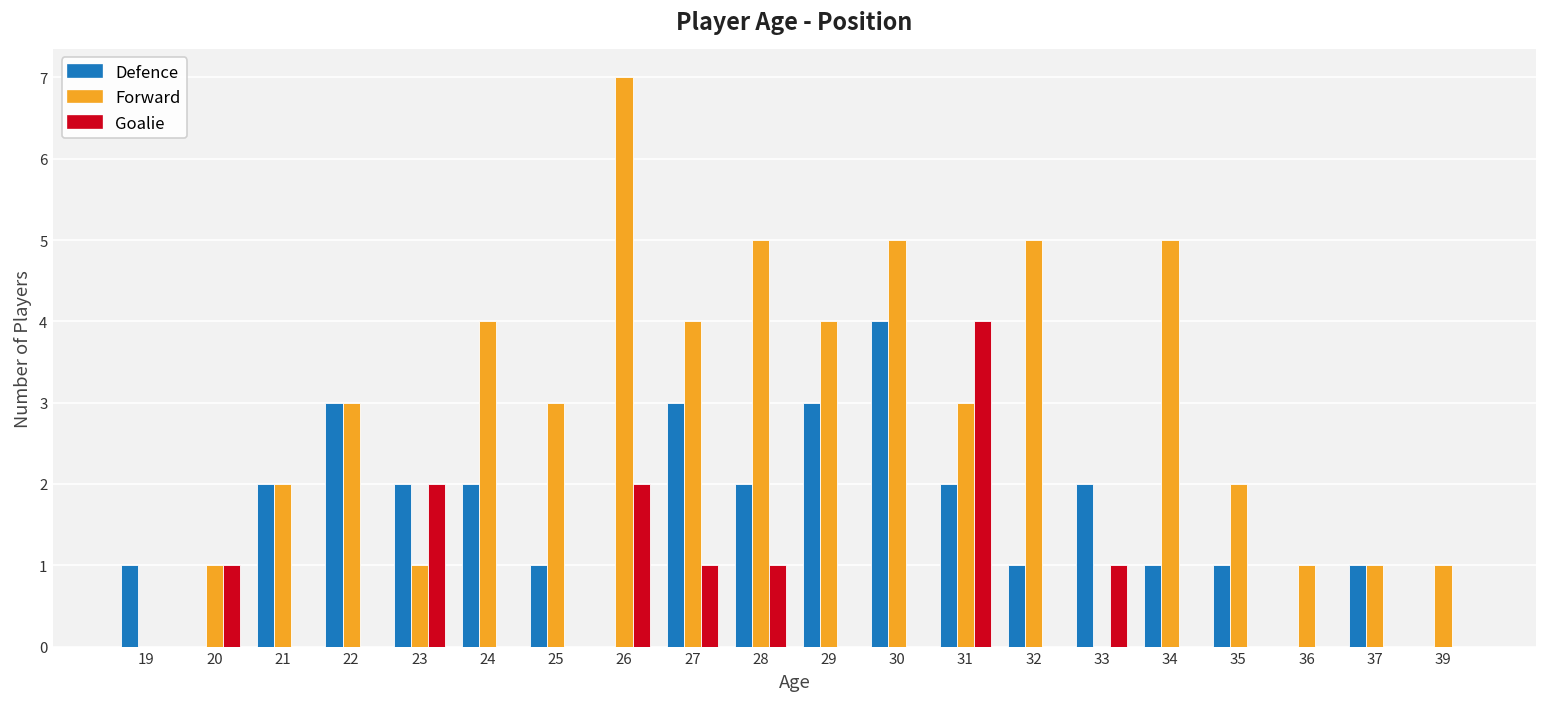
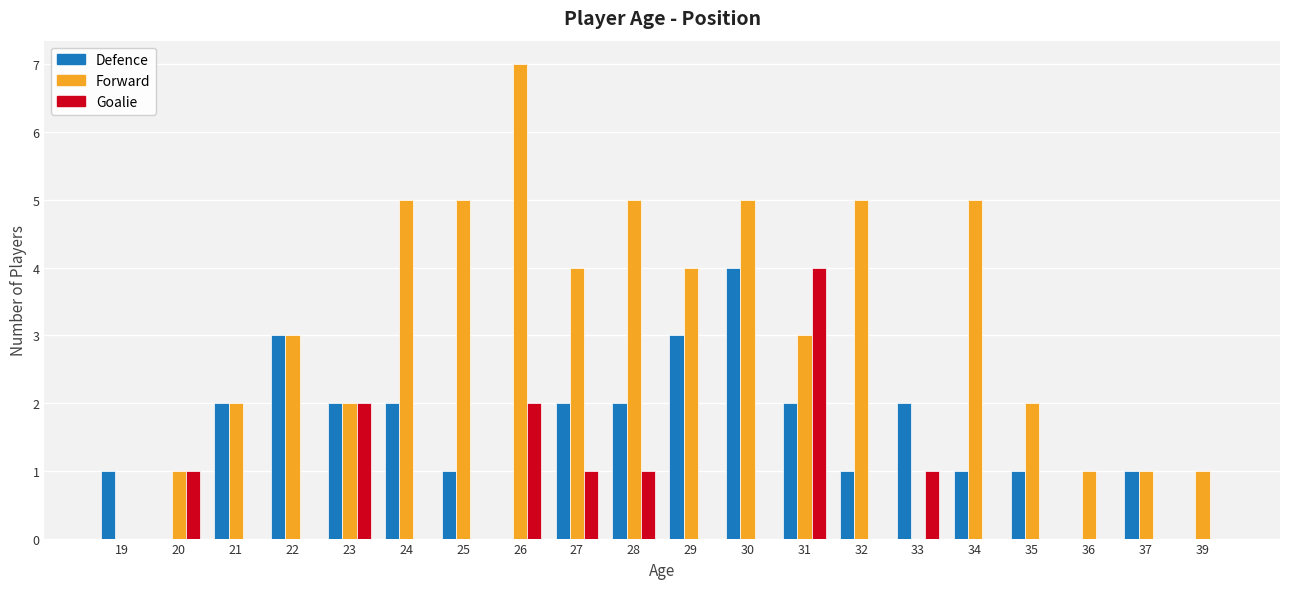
Forward, 23: 1 -> 2
Forward, 24: 4 -> 5
Forward, 25: 3 -> 5
Defence, 27: 3 -> 2
